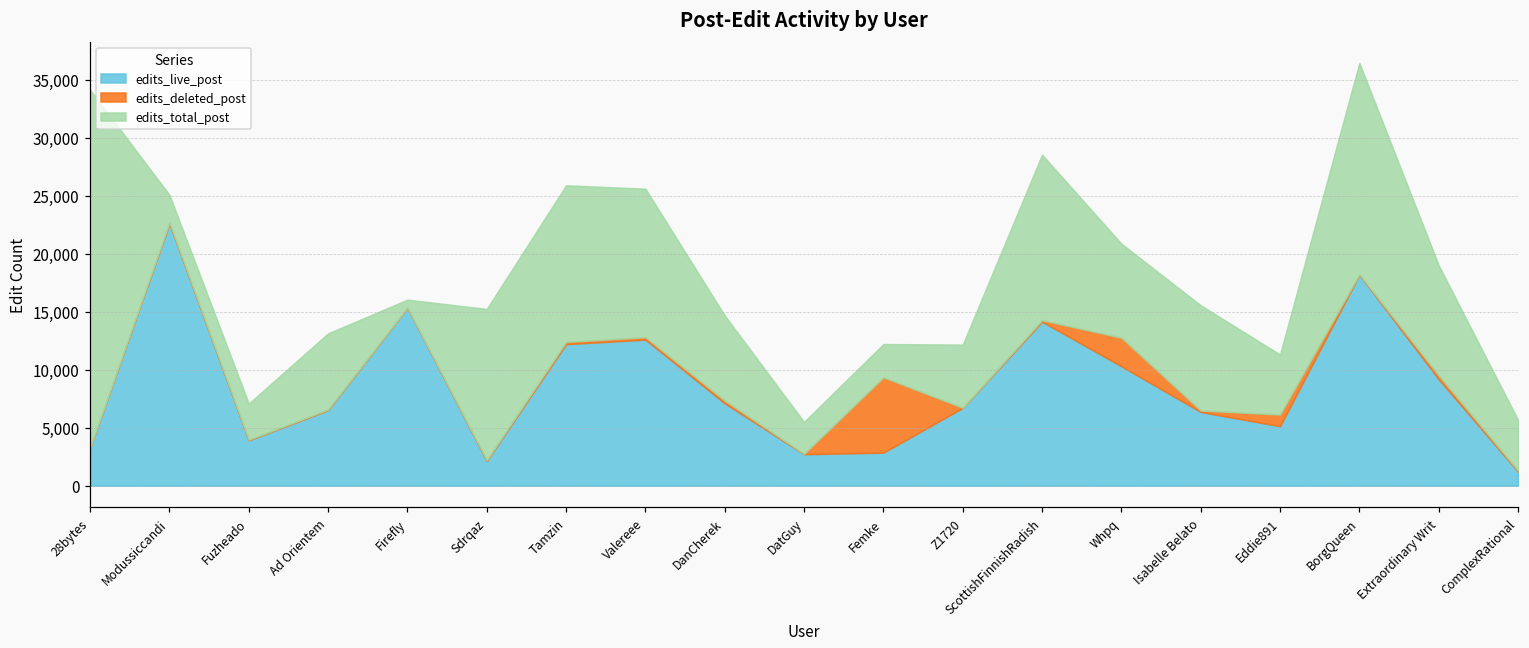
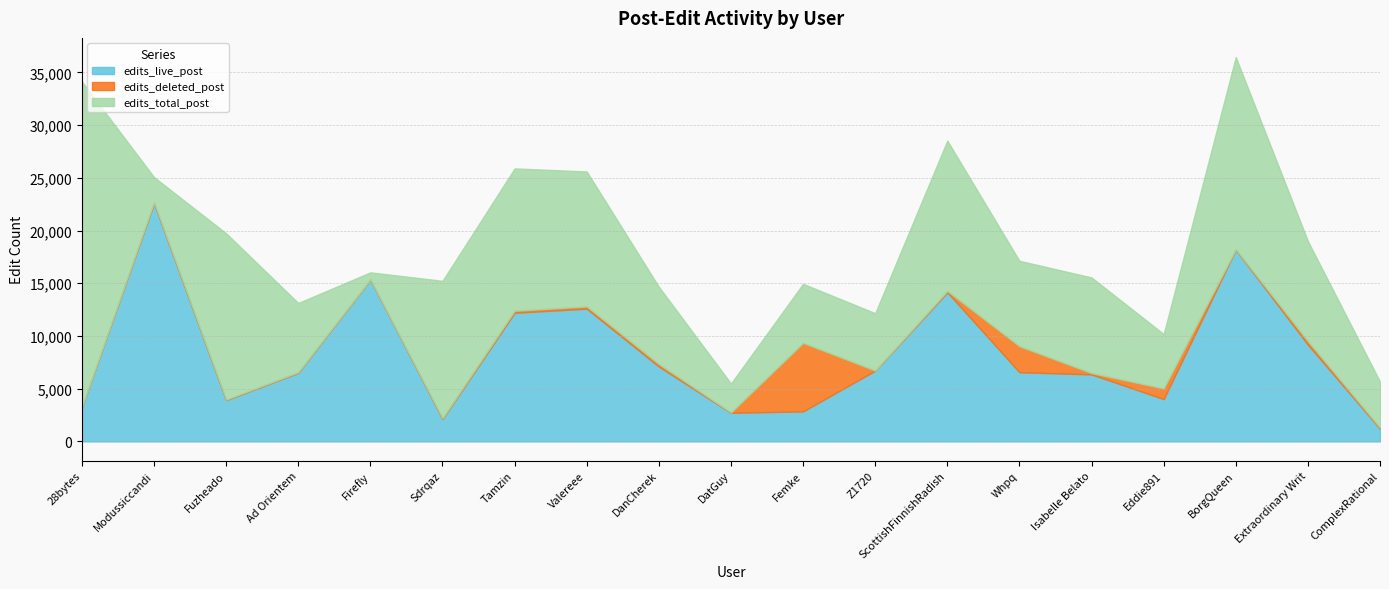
edits_total_post, Fuzheado: 3,100 -> 15,800
edits_total_post, Femke: 2,900 -> 5,600
edits_live_post, Whpq: 10,300 -> 6,600
edits_live_post, Eddie891: 5,100 -> 4,000
